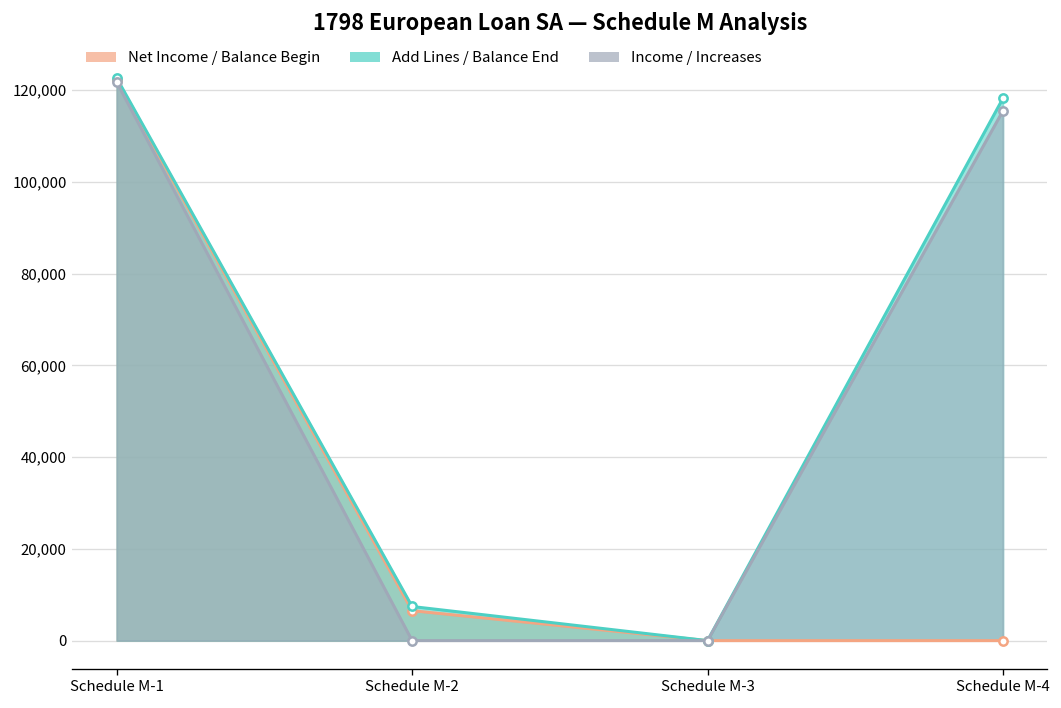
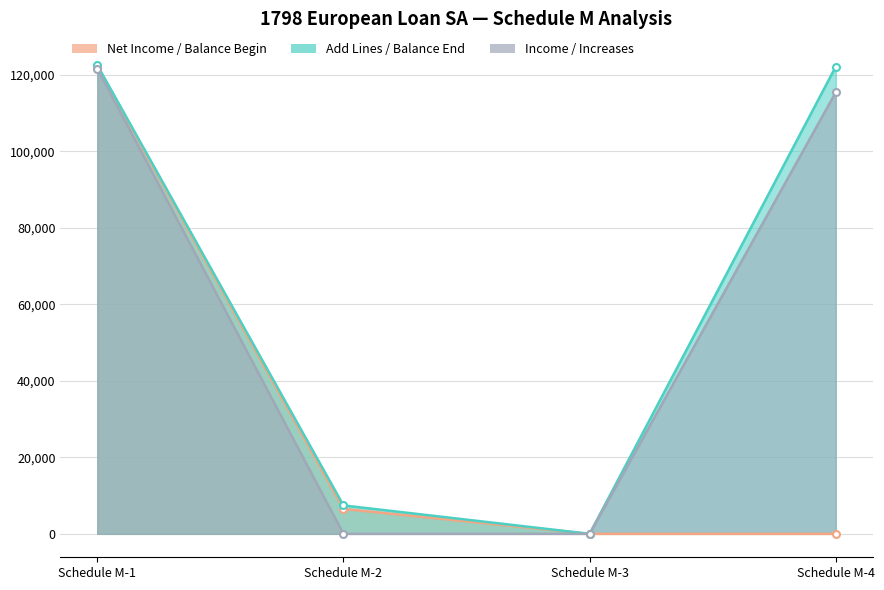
Add Lines / Balance End, Schedule M-4: 118,000 -> 122,000
